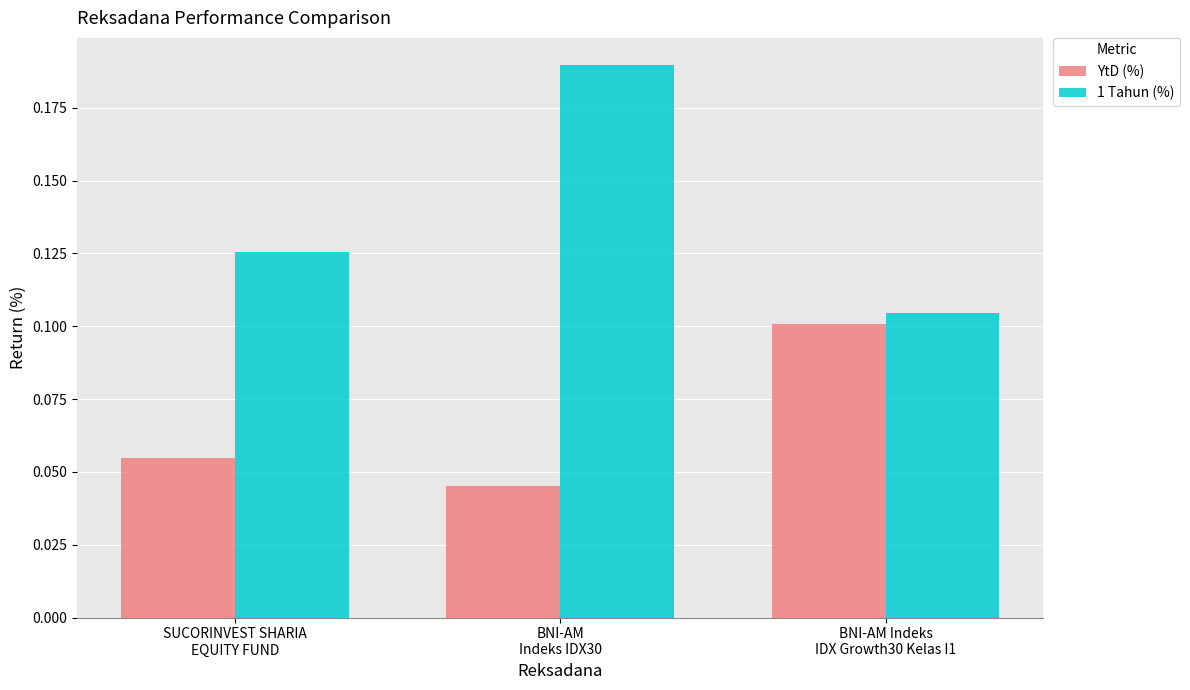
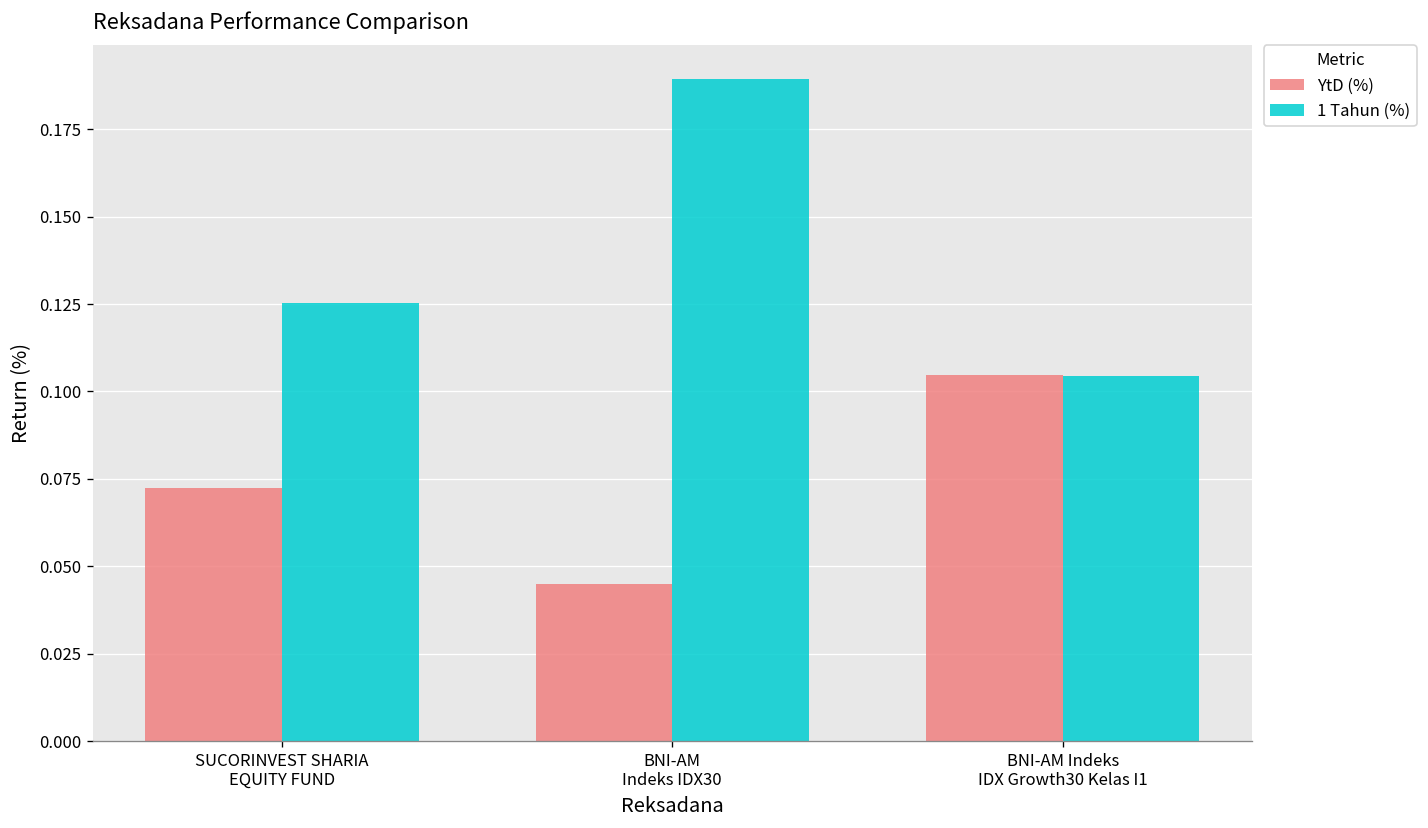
YtD (%), SUCORINVEST SHARIA EQUITY FUND: 0.055 -> 0.072
YtD (%), BNI-AM Indeks IDX Growth30 Kelas I1: 0.101 -> 0.105
